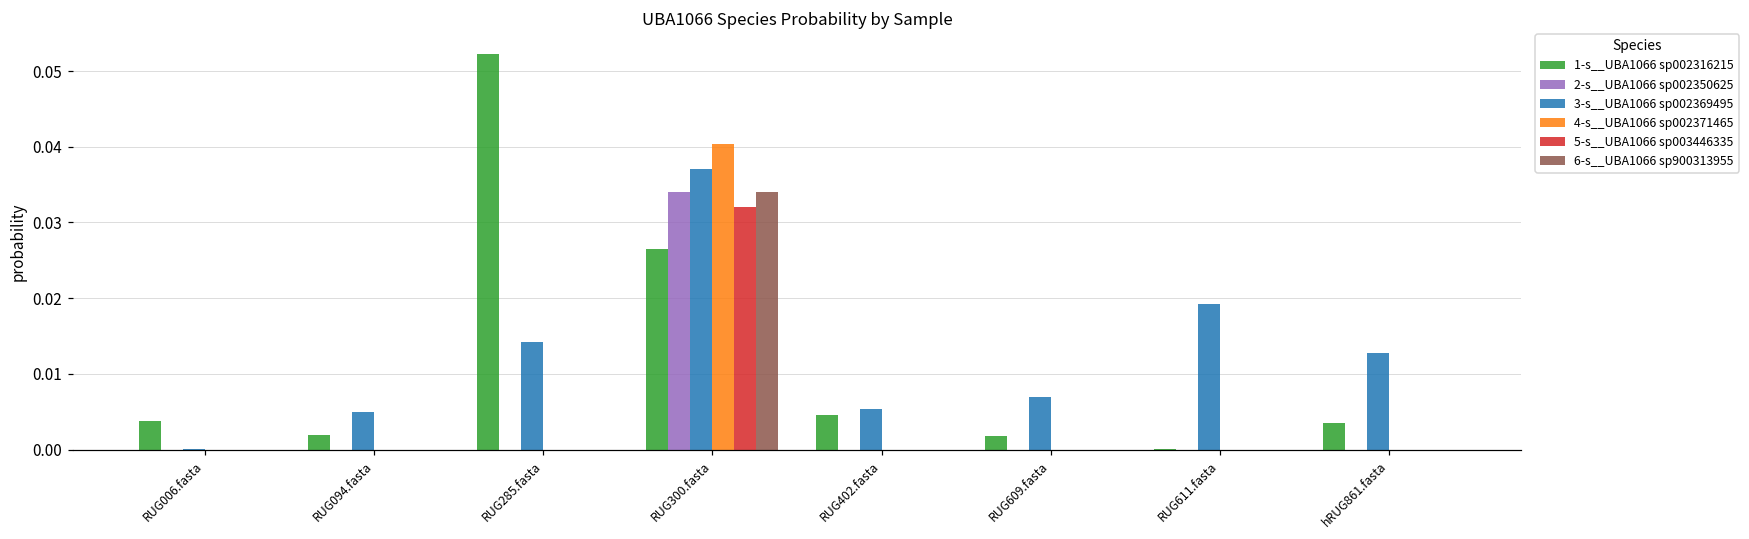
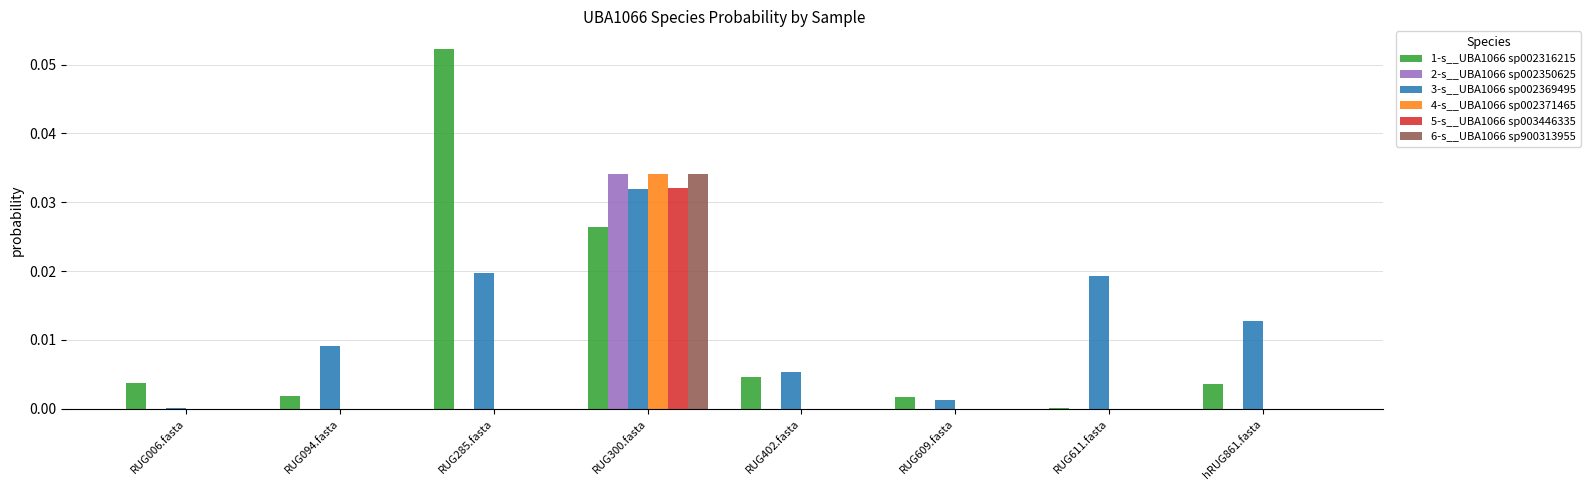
3-s__UBA1066 sp002369495, RUG094.fasta: 0.005 -> 0.009
3-s__UBA1066 sp002369495, RUG285.fasta: 0.014 -> 0.020
3-s__UBA1066 sp002369495, RUG300.fasta: 0.037 -> 0.032
4-s__UBA1066 sp002371465, RUG300.fasta: 0.040 -> 0.034
3-s__UBA1066 sp002369495, RUG609.fasta: 0.007 -> 0.001
